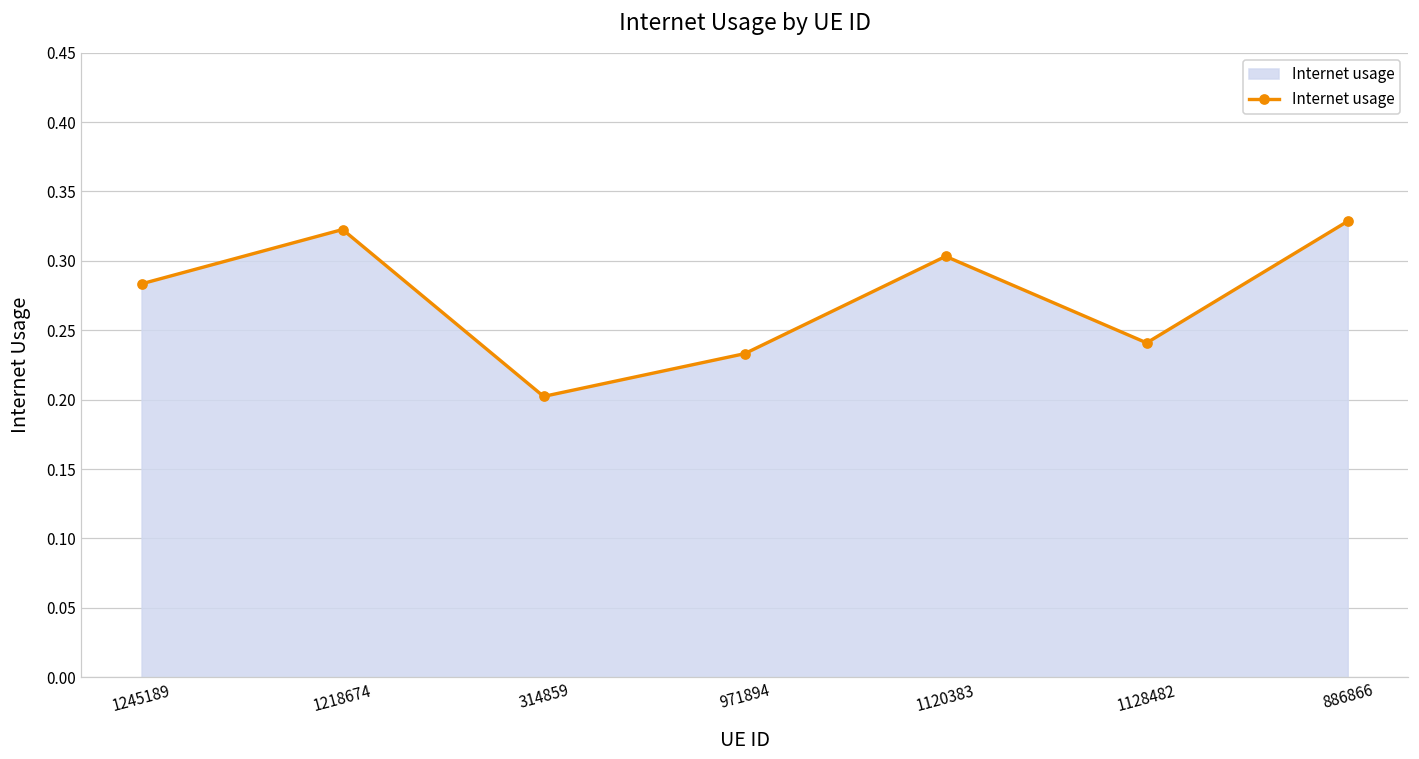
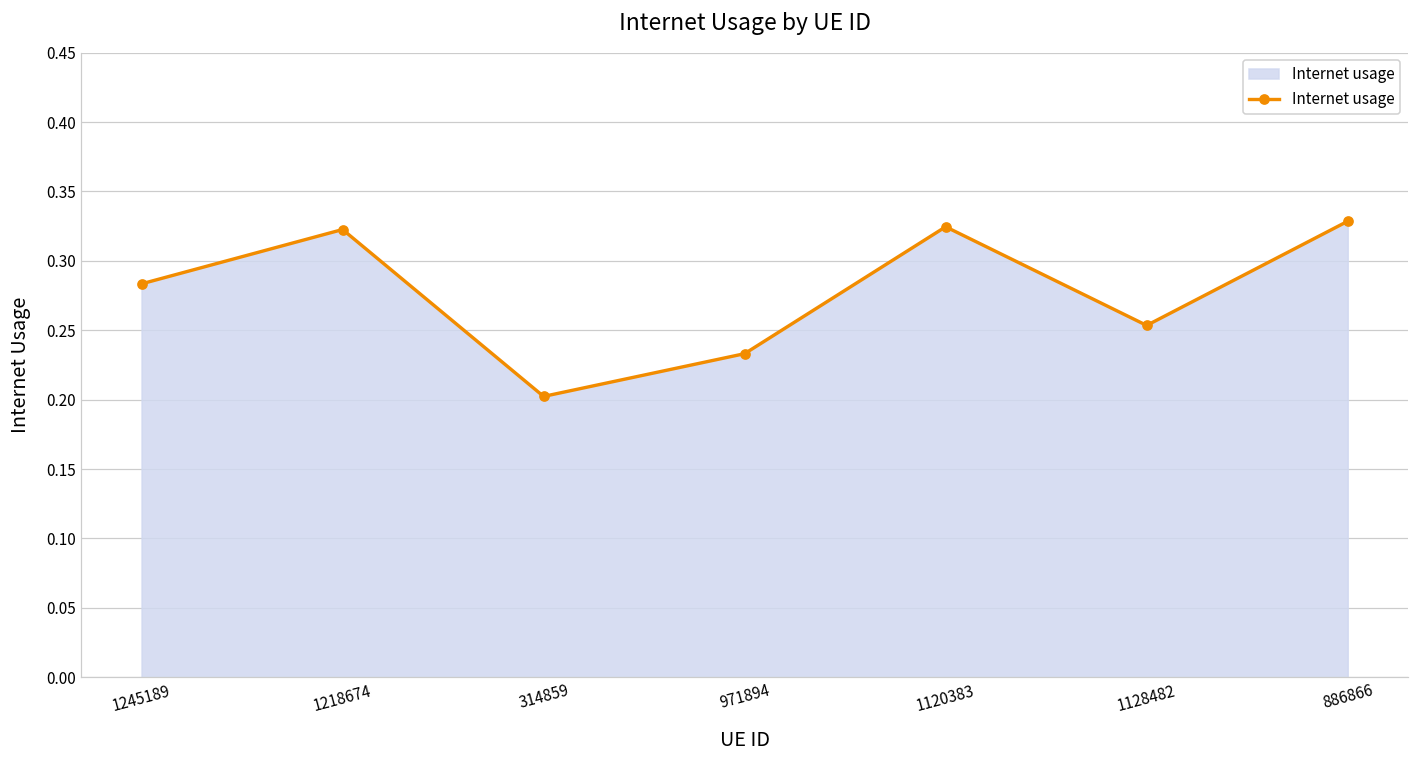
1120383: 0.303 -> 0.325
1128482: 0.241 -> 0.253
